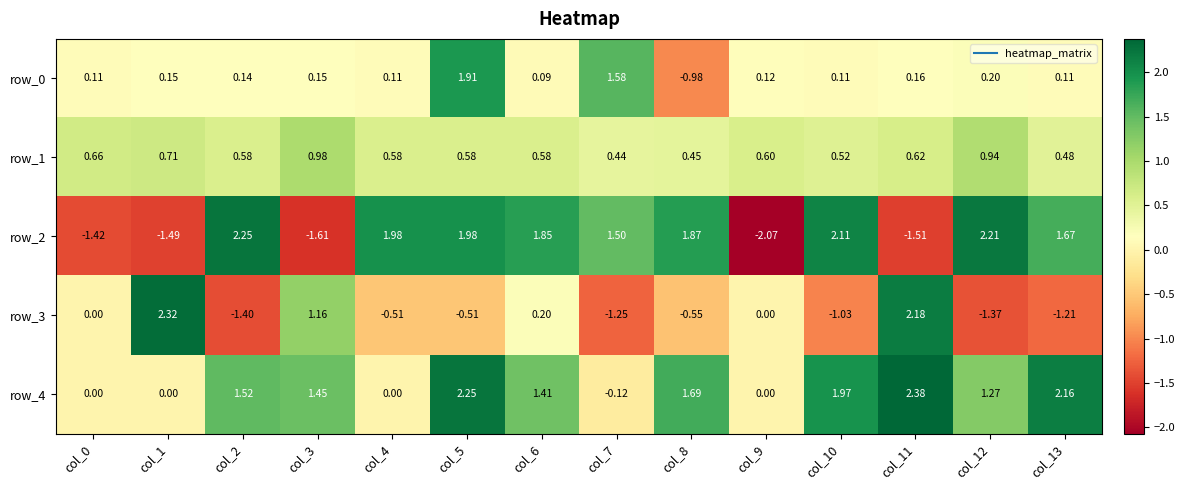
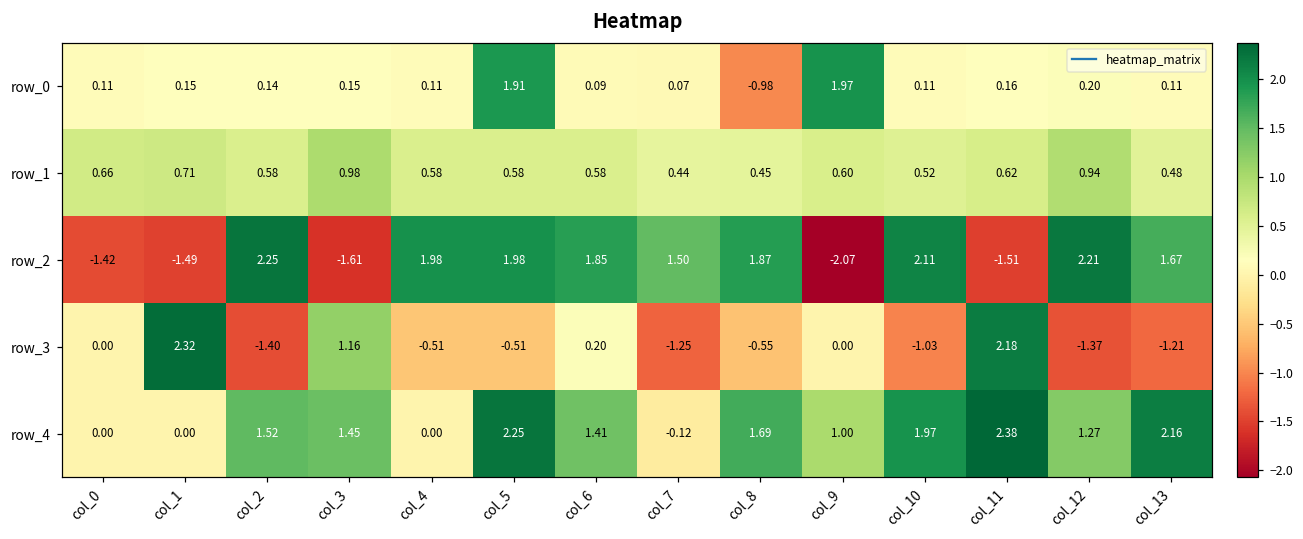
row_0, col_7: 1.58 -> 0.07
row_0, col_9: 0.12 -> 1.97
row_4, col_9: 0.00 -> 1.00
